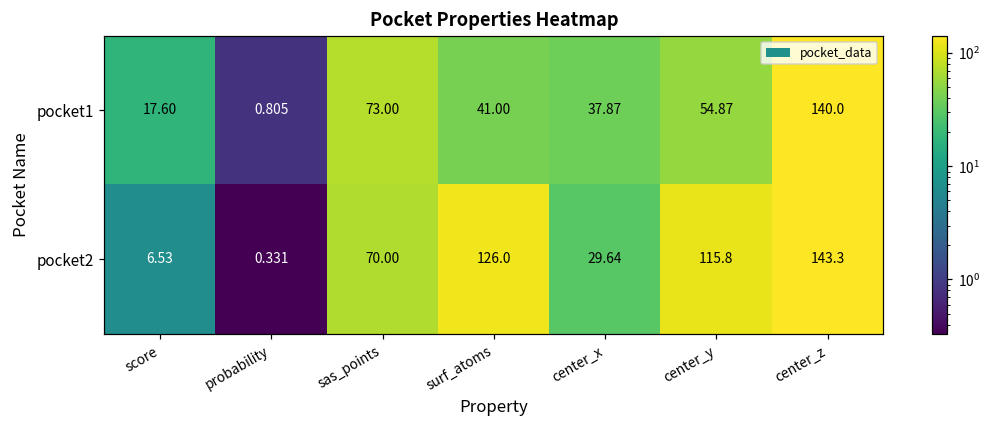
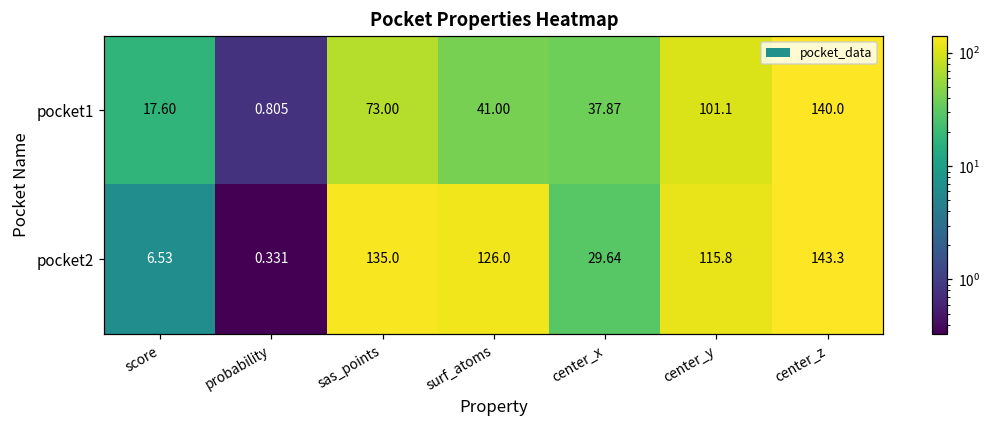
pocket1, center_y: 54.87 -> 101.1
pocket2, sas_points: 70.00 -> 135.0
